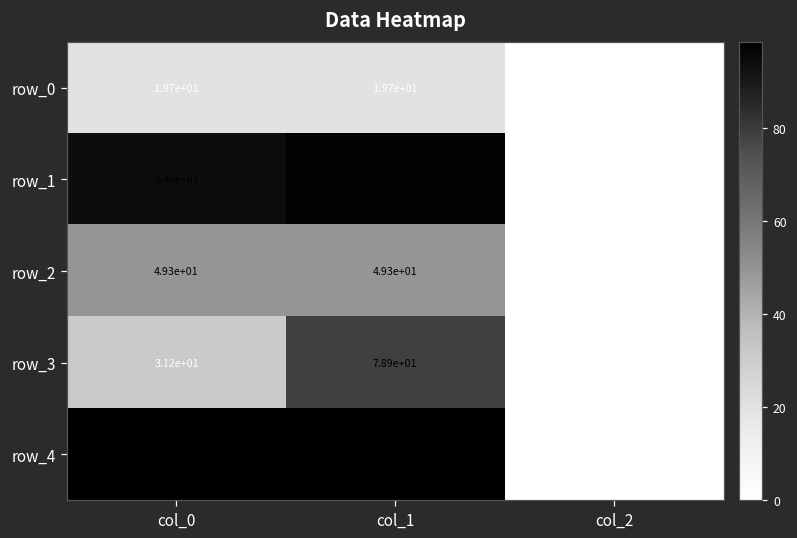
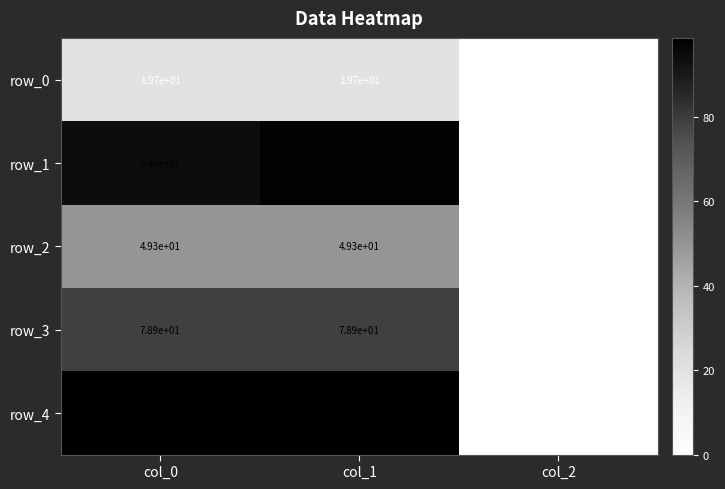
row_3, col_0: 3.12e+01 -> 7.89e+01
